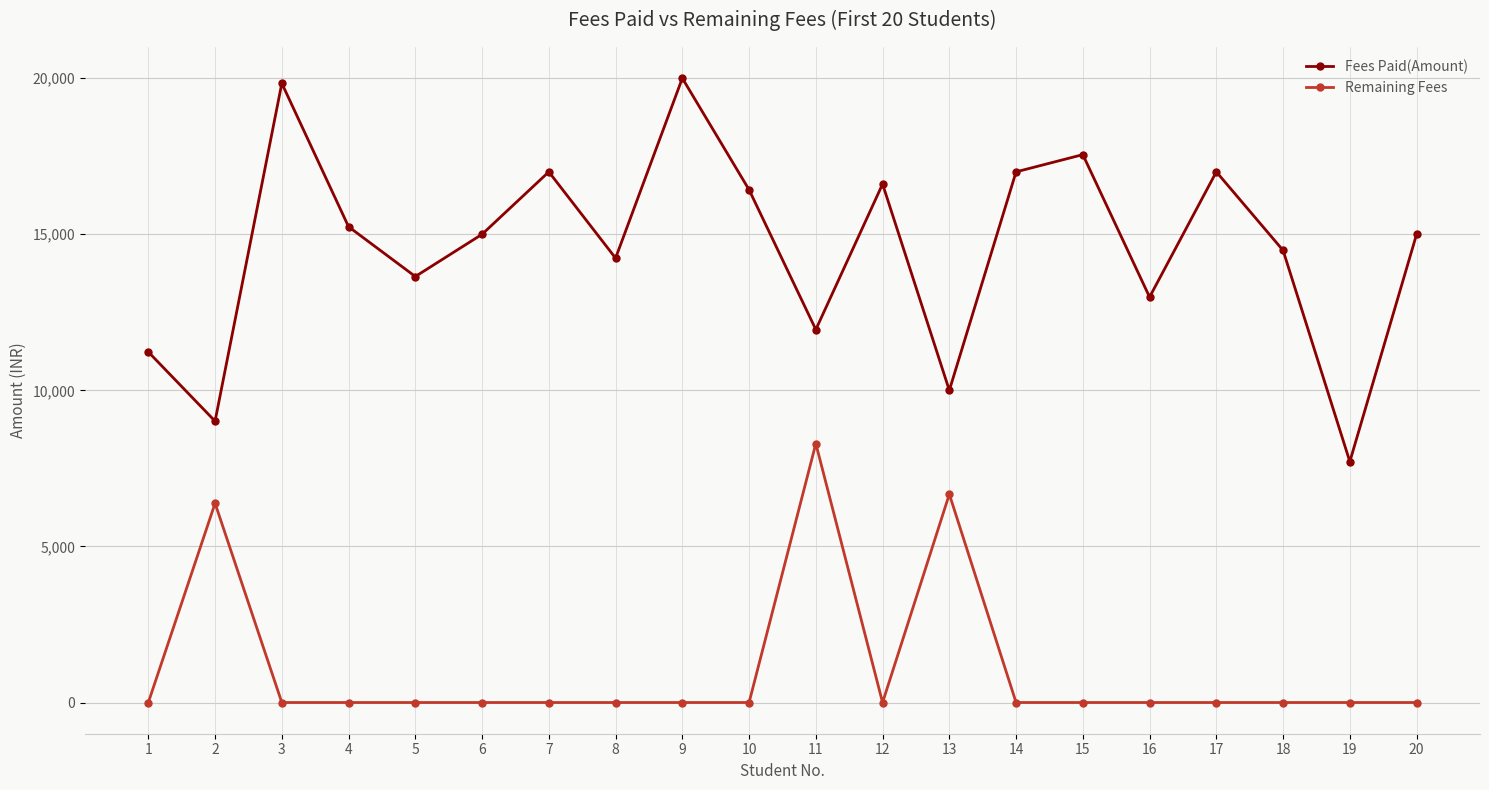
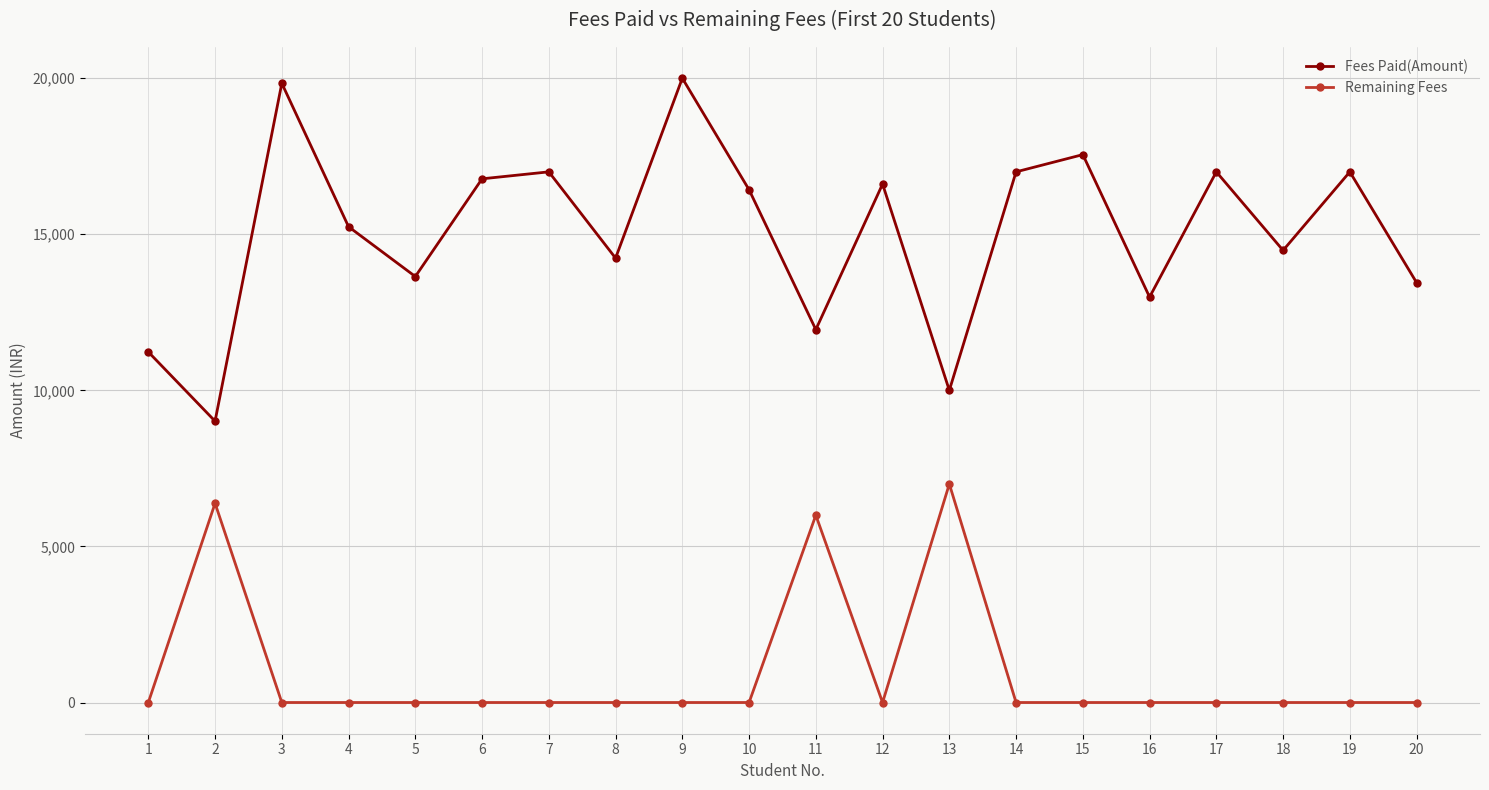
Fees Paid(Amount), 6: 15,000 -> 16,800
Remaining Fees, 11: 8,300 -> 6,000
Remaining Fees, 13: 6,700 -> 7,000
Fees Paid(Amount), 19: 7,700 -> 17,000
Fees Paid(Amount), 20: 15,000 -> 13,500
